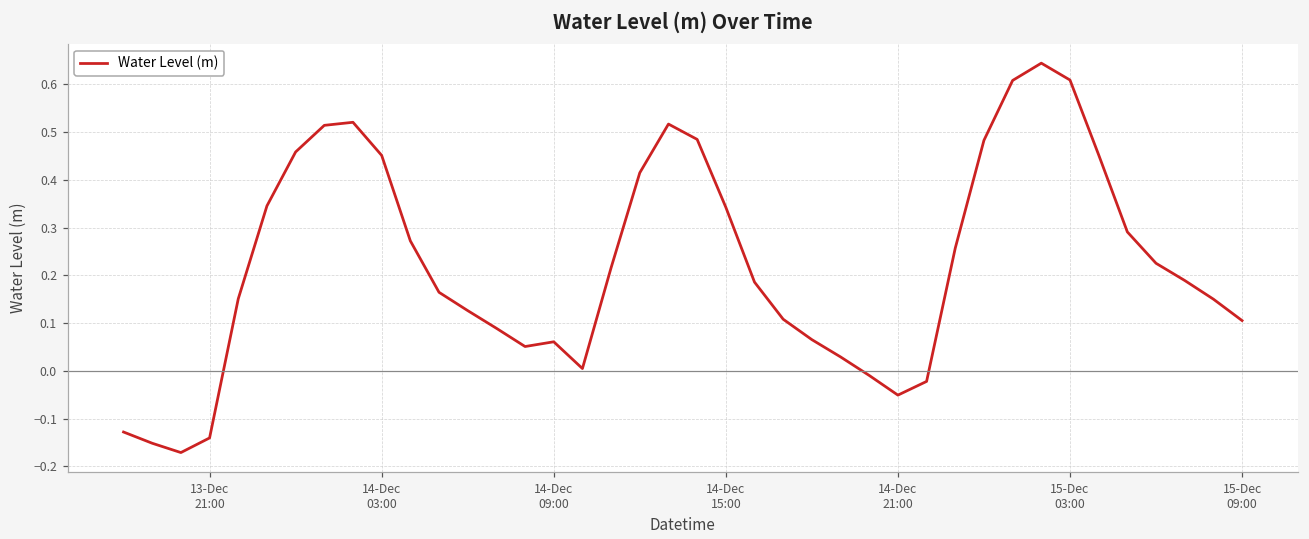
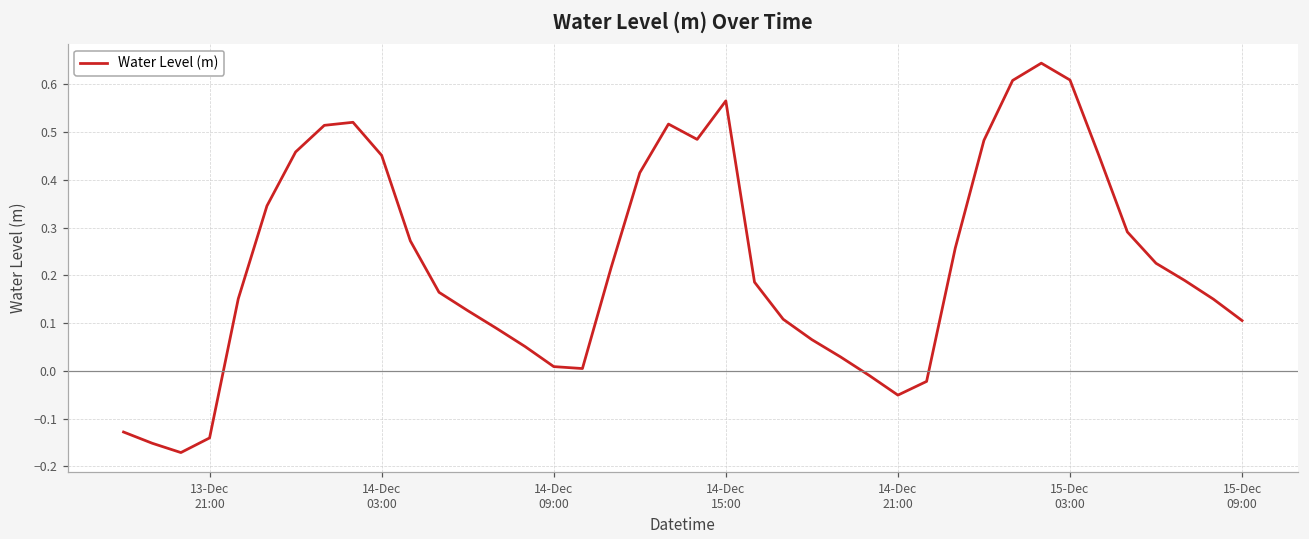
14-Dec 09:00: 0.06 -> 0.01
14-Dec 15:00: 0.34 -> 0.57
